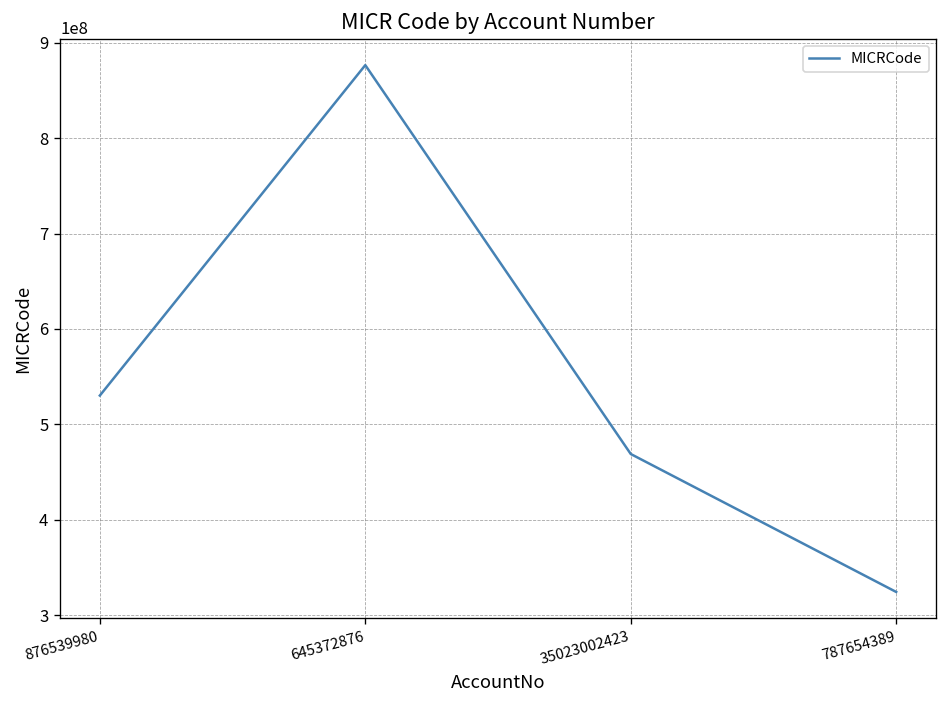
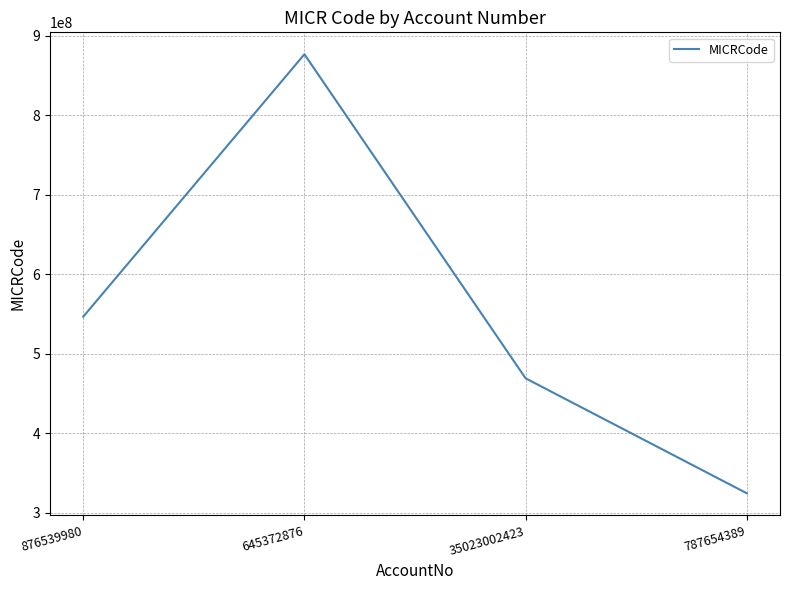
876539980: 530000000 -> 550000000
